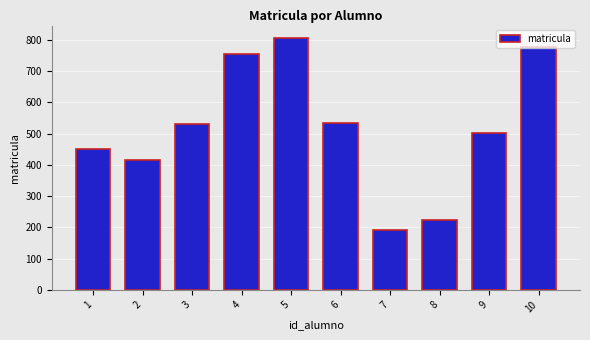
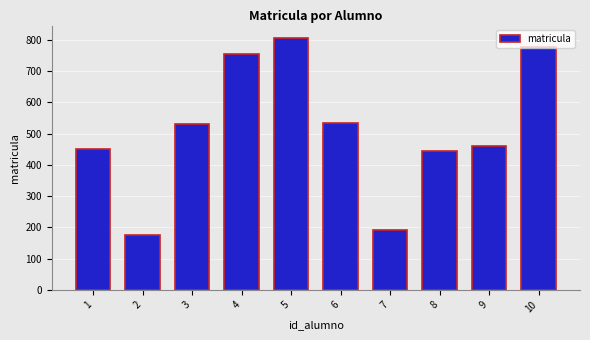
2: 420 -> 180
8: 220 -> 440
9: 500 -> 460
